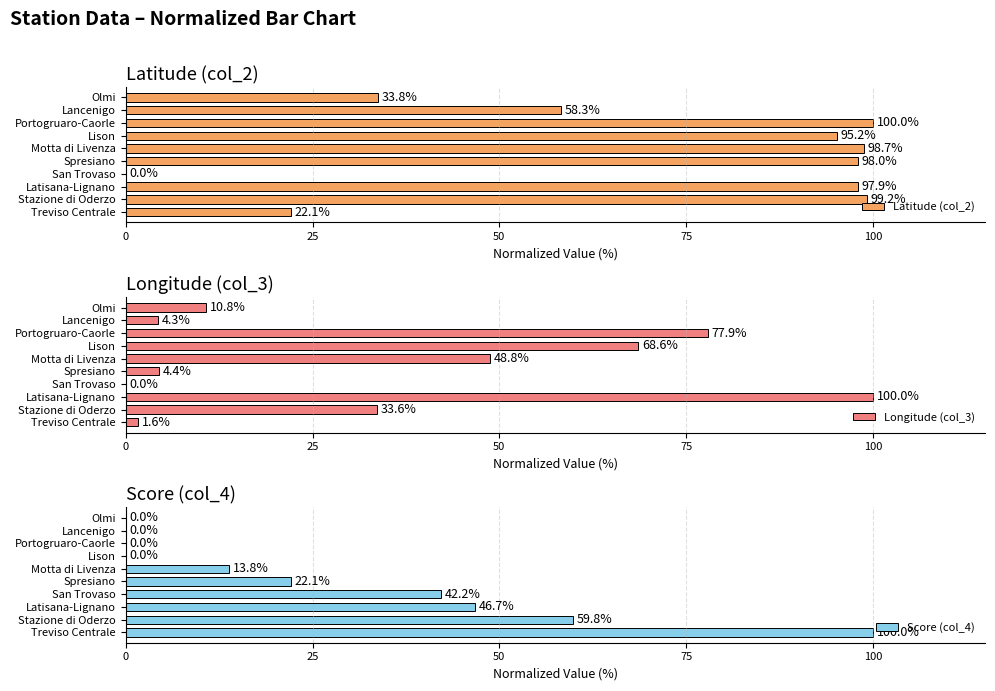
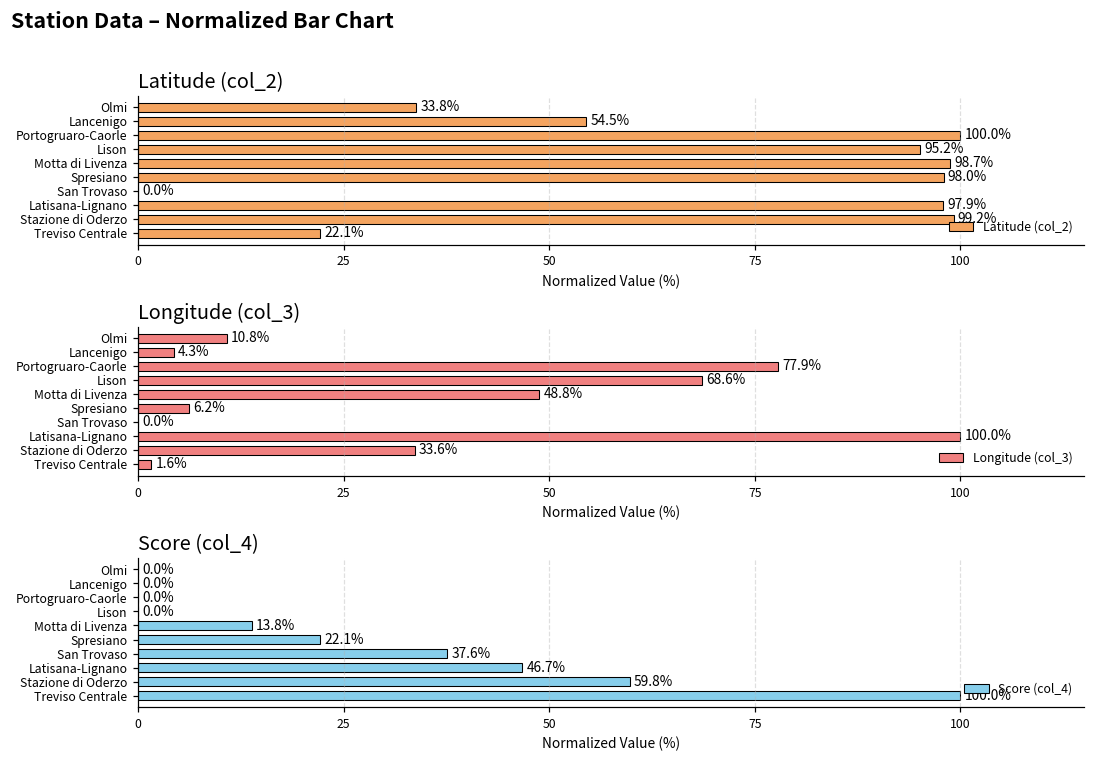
Latitude (col_2), Lancenigo: 58.3% -> 54.5%
Longitude (col_3), Spresiano: 4.4% -> 6.2%
Score (col_4), San Trovaso: 42.2% -> 37.6%
